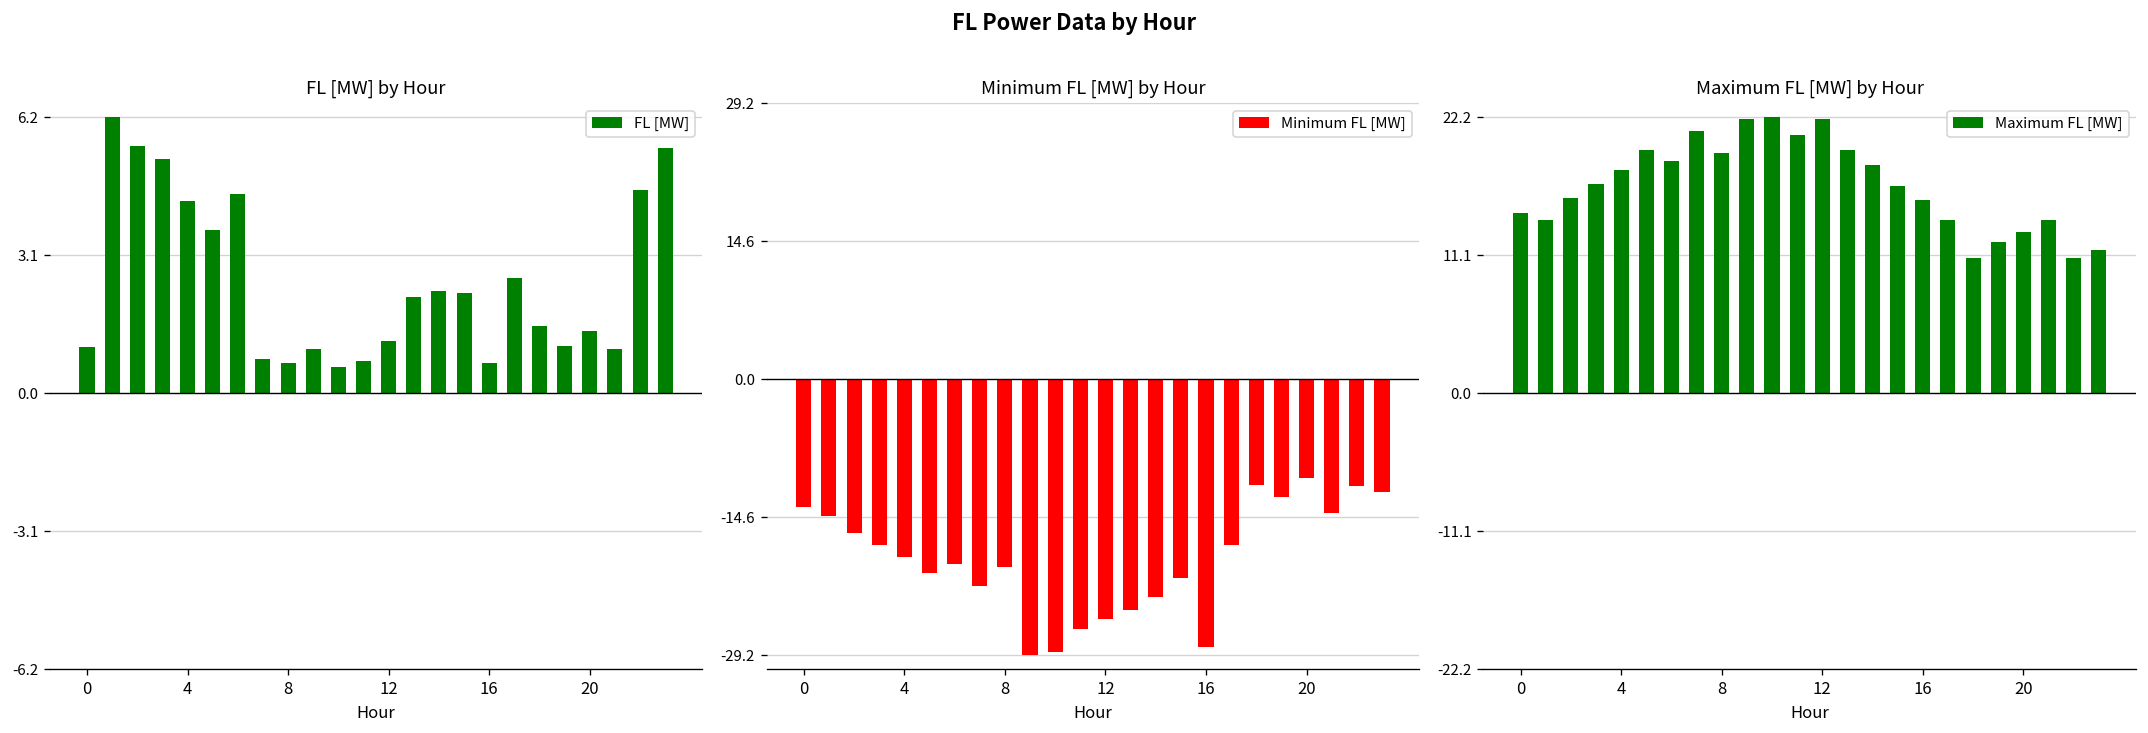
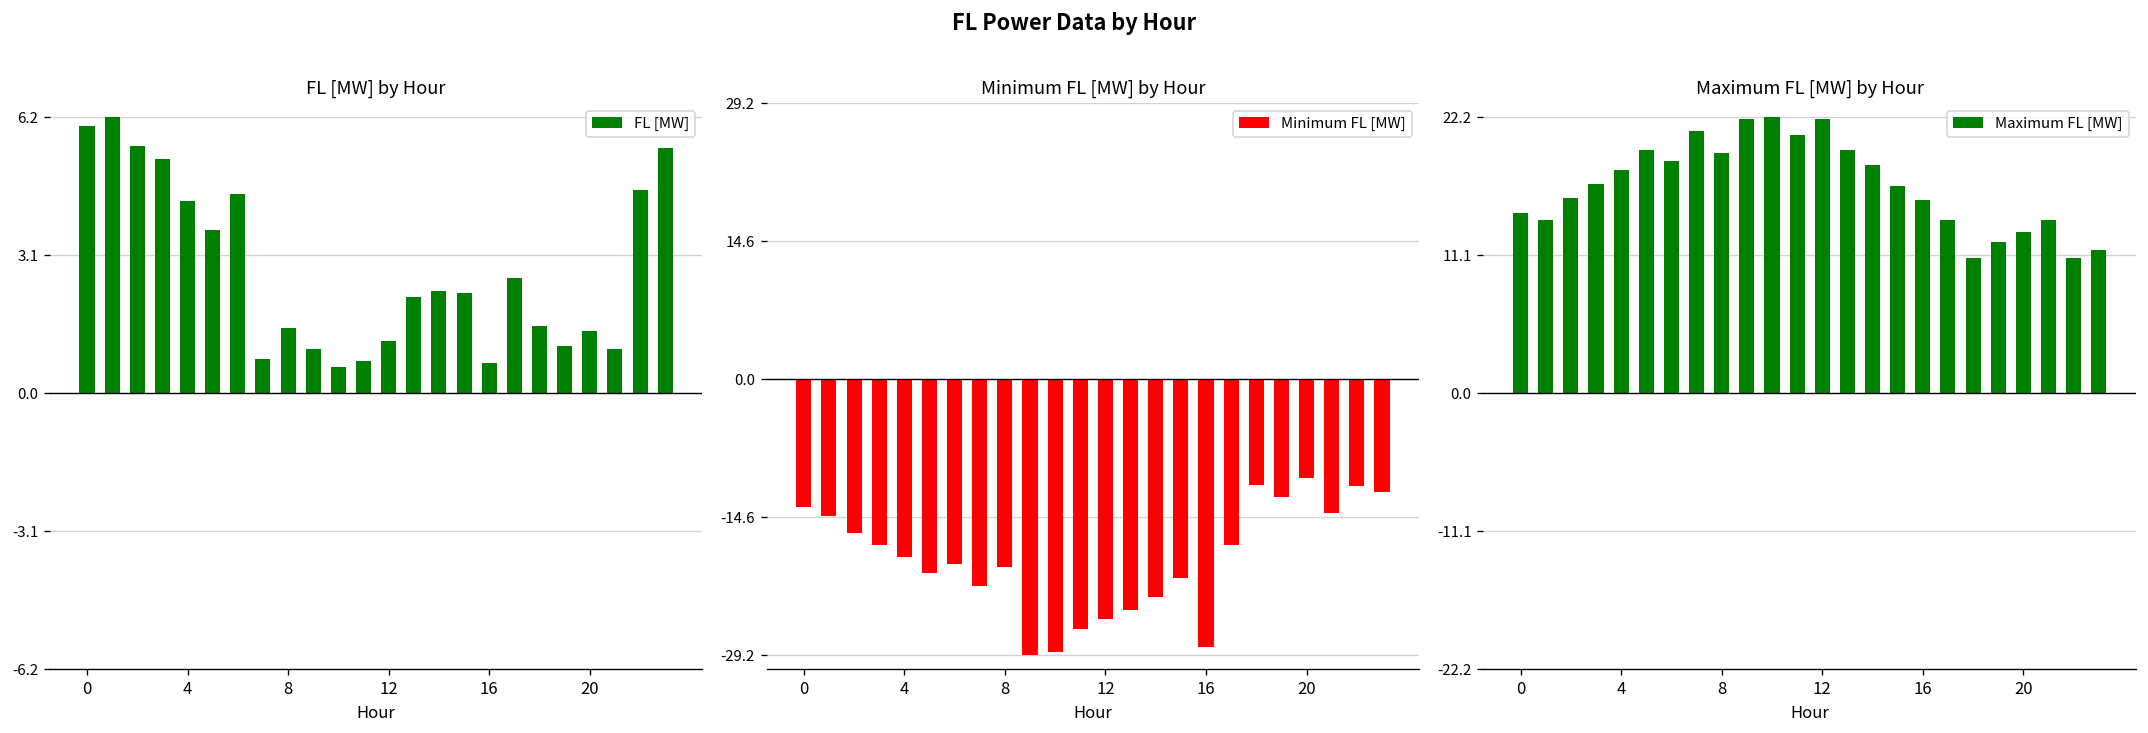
FL [MW] by Hour, 0: 1.0 -> 6.0
FL [MW] by Hour, 8: 0.7 -> 1.5
